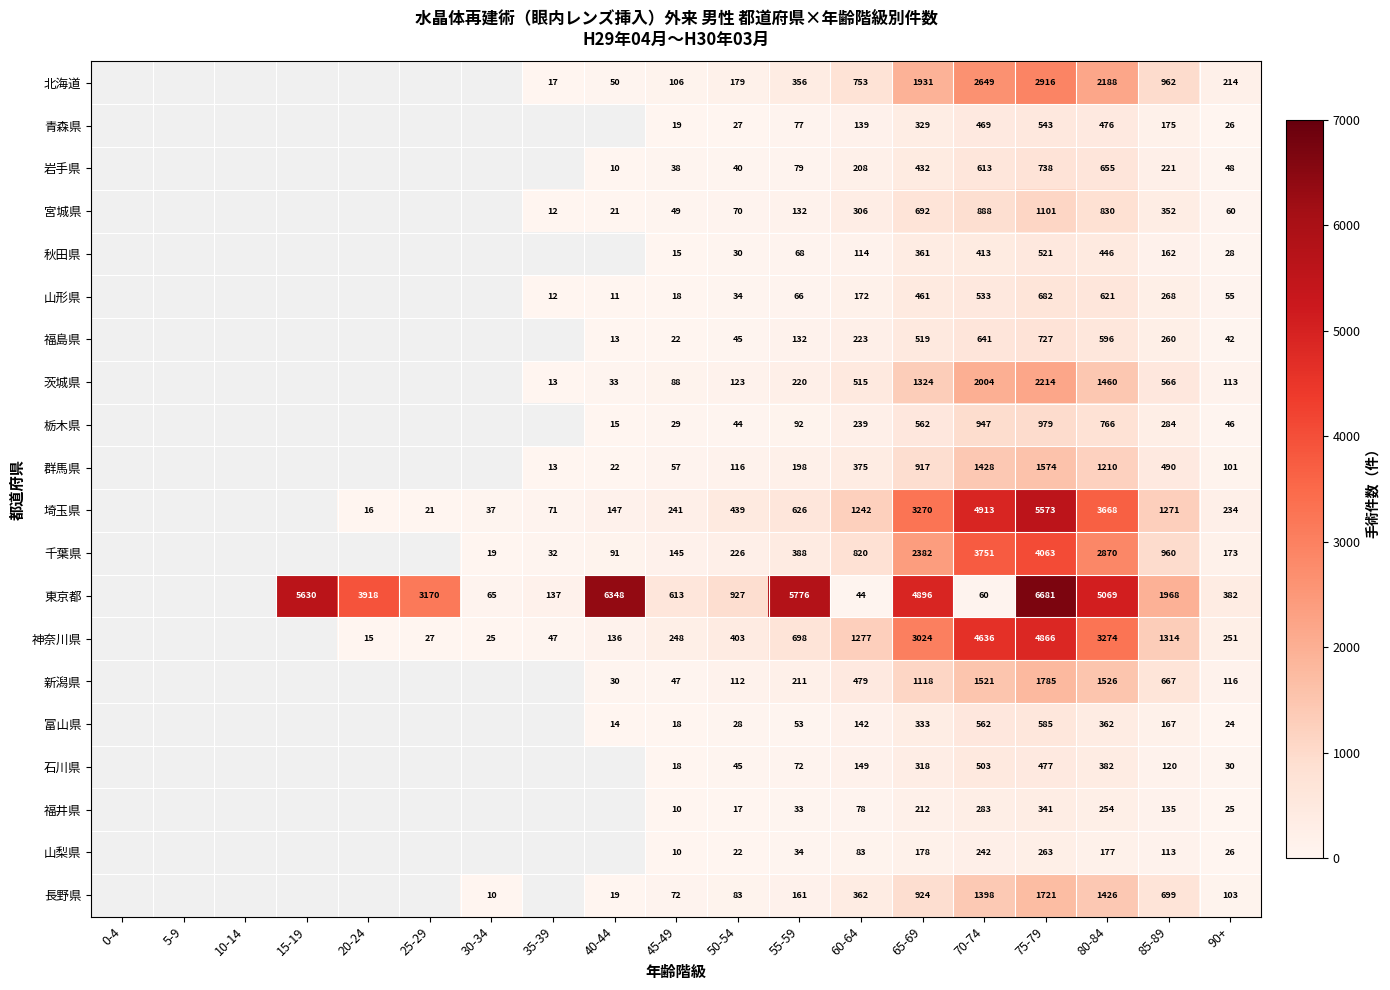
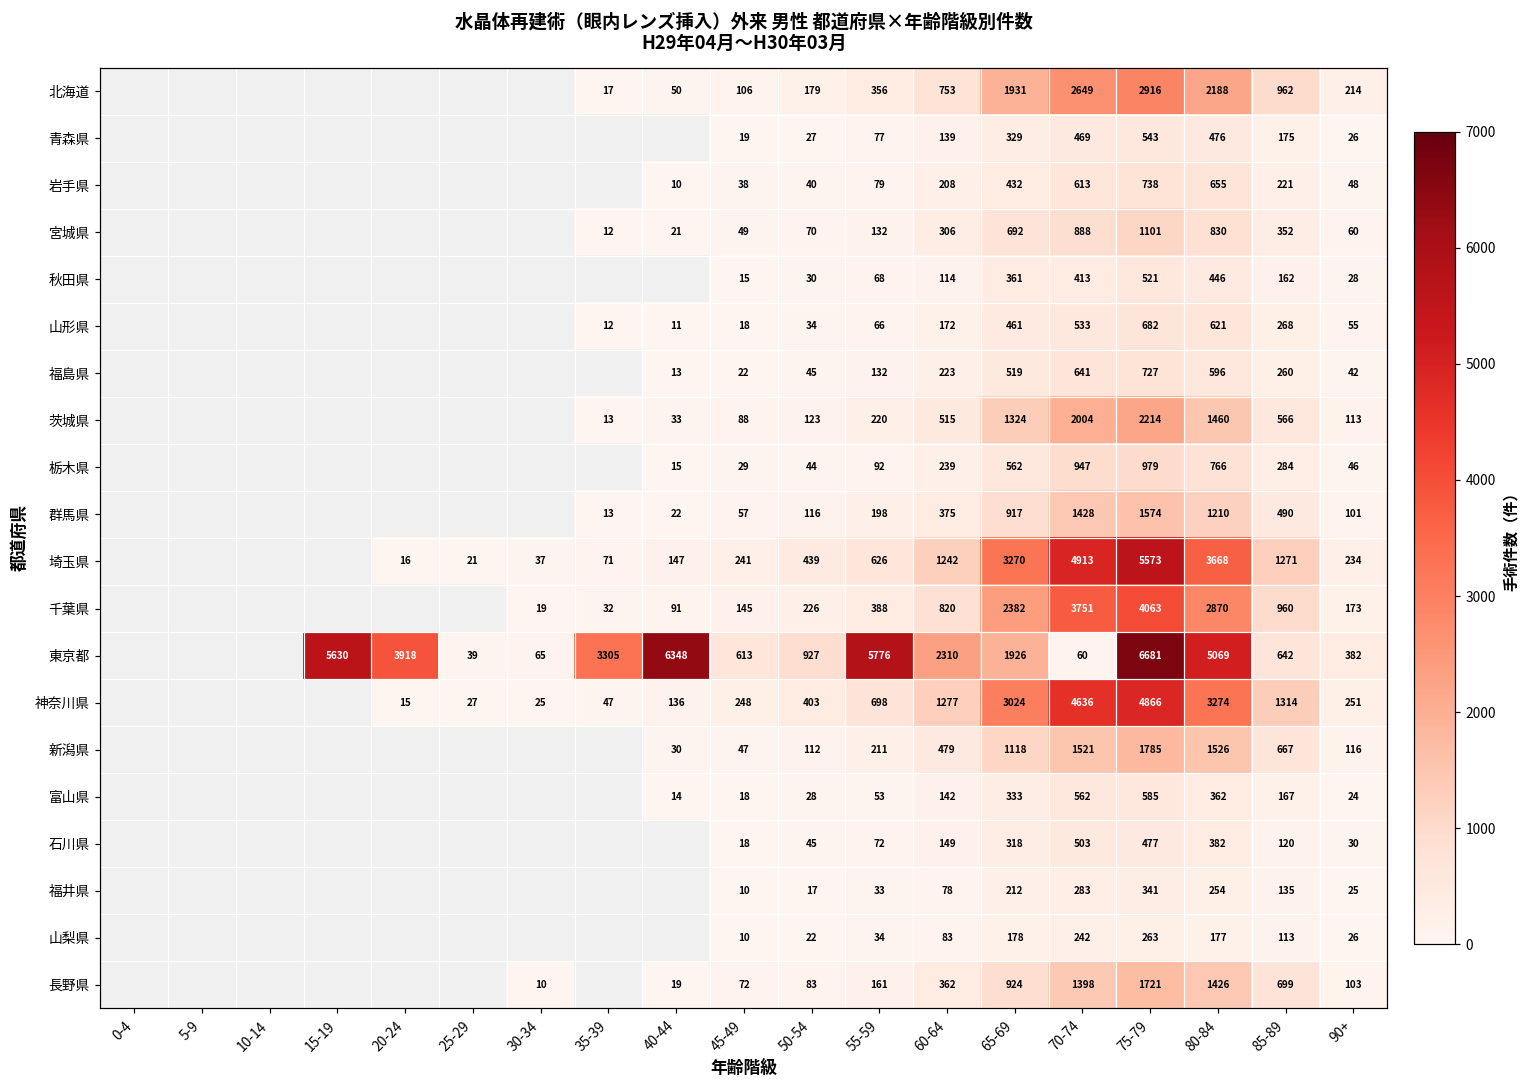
東京都, 25-29: 3170 -> 39
東京都, 35-39: 137 -> 3305
東京都, 60-64: 44 -> 2310
東京都, 65-69: 4896 -> 1926
東京都, 85-89: 1968 -> 642
